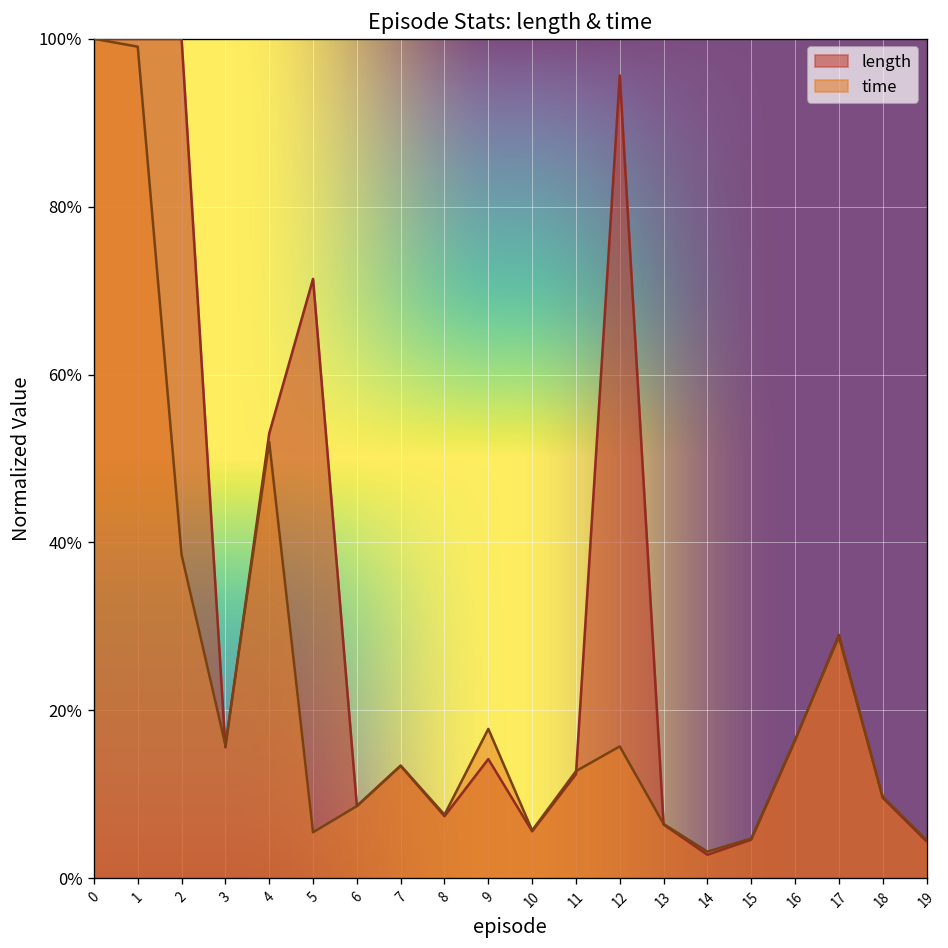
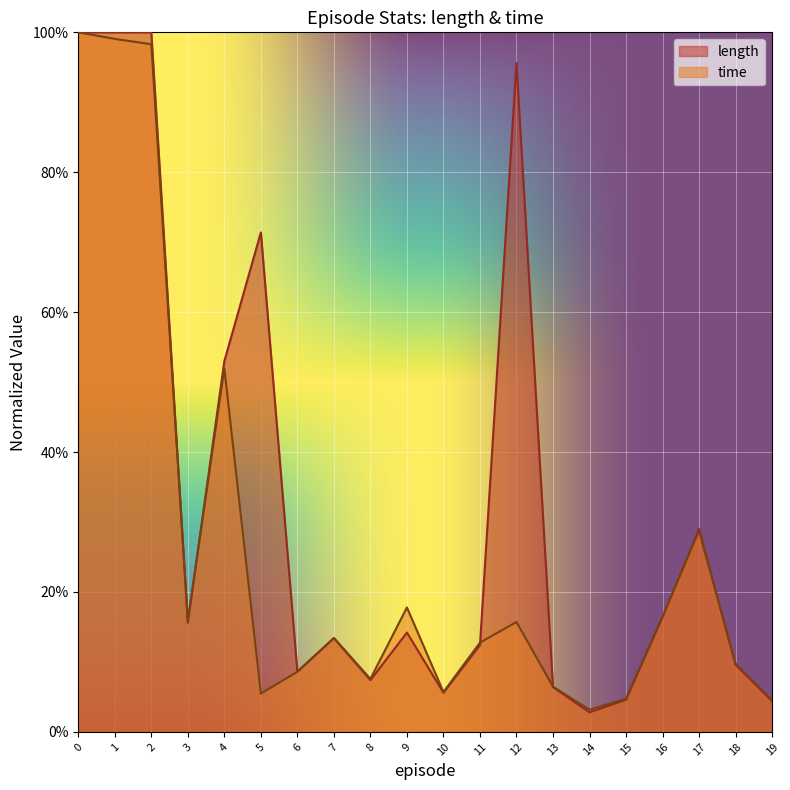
time, 2: 39% -> 98%
